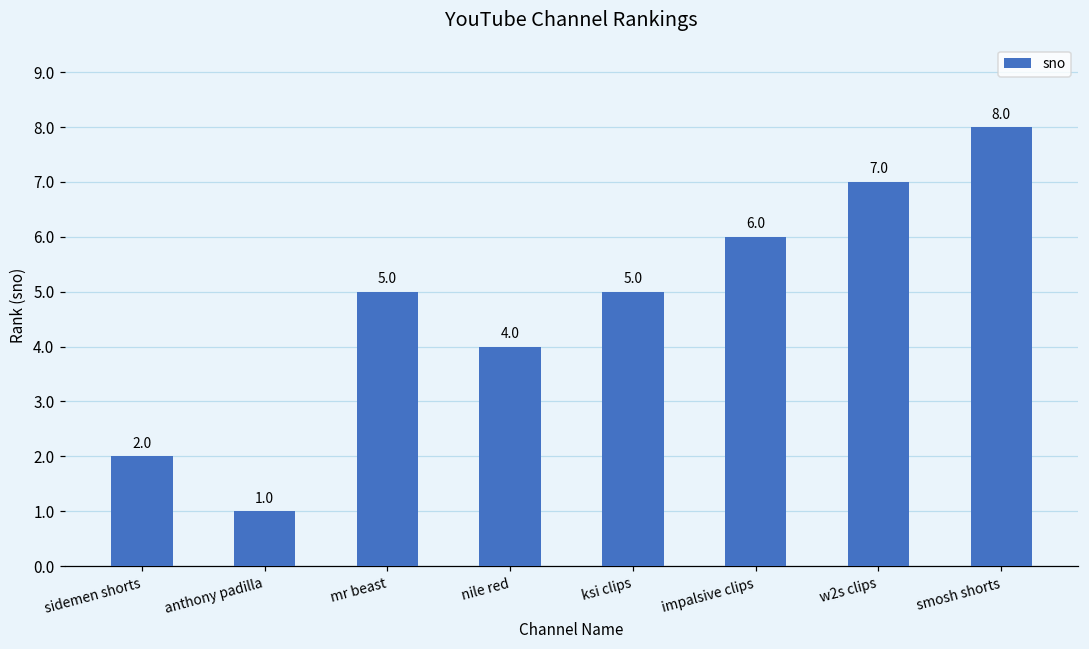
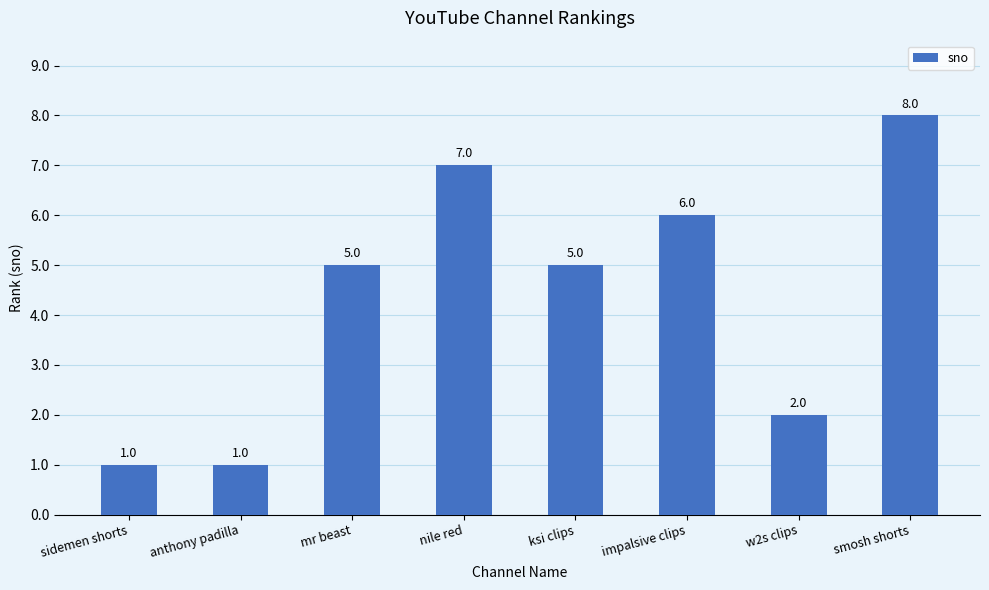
sidemen shorts: 2.0 -> 1.0
nile red: 4.0 -> 7.0
w2s clips: 7.0 -> 2.0
